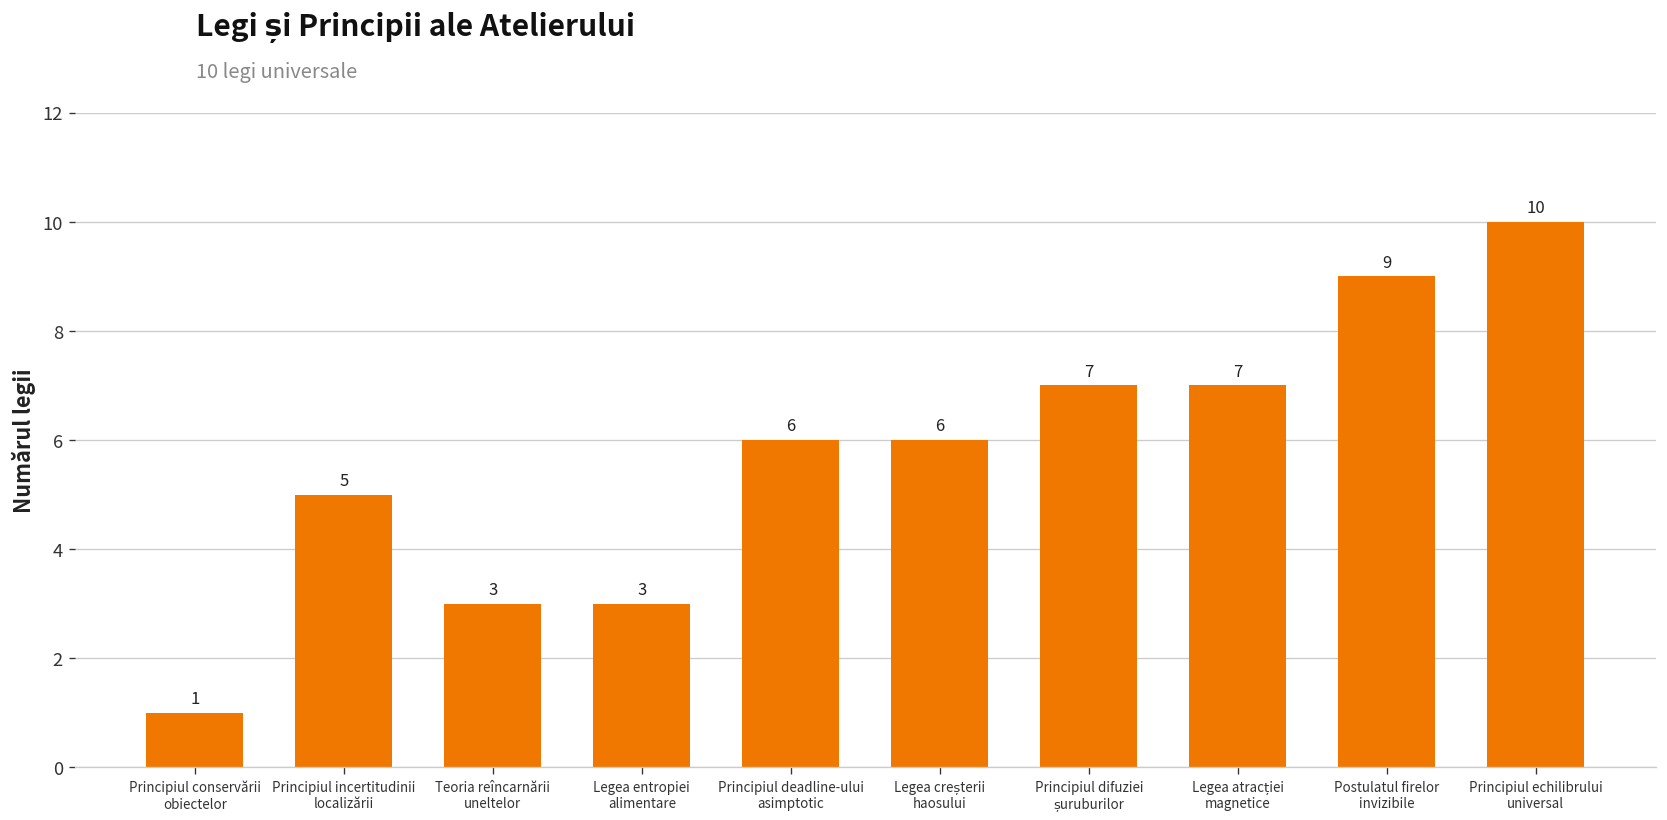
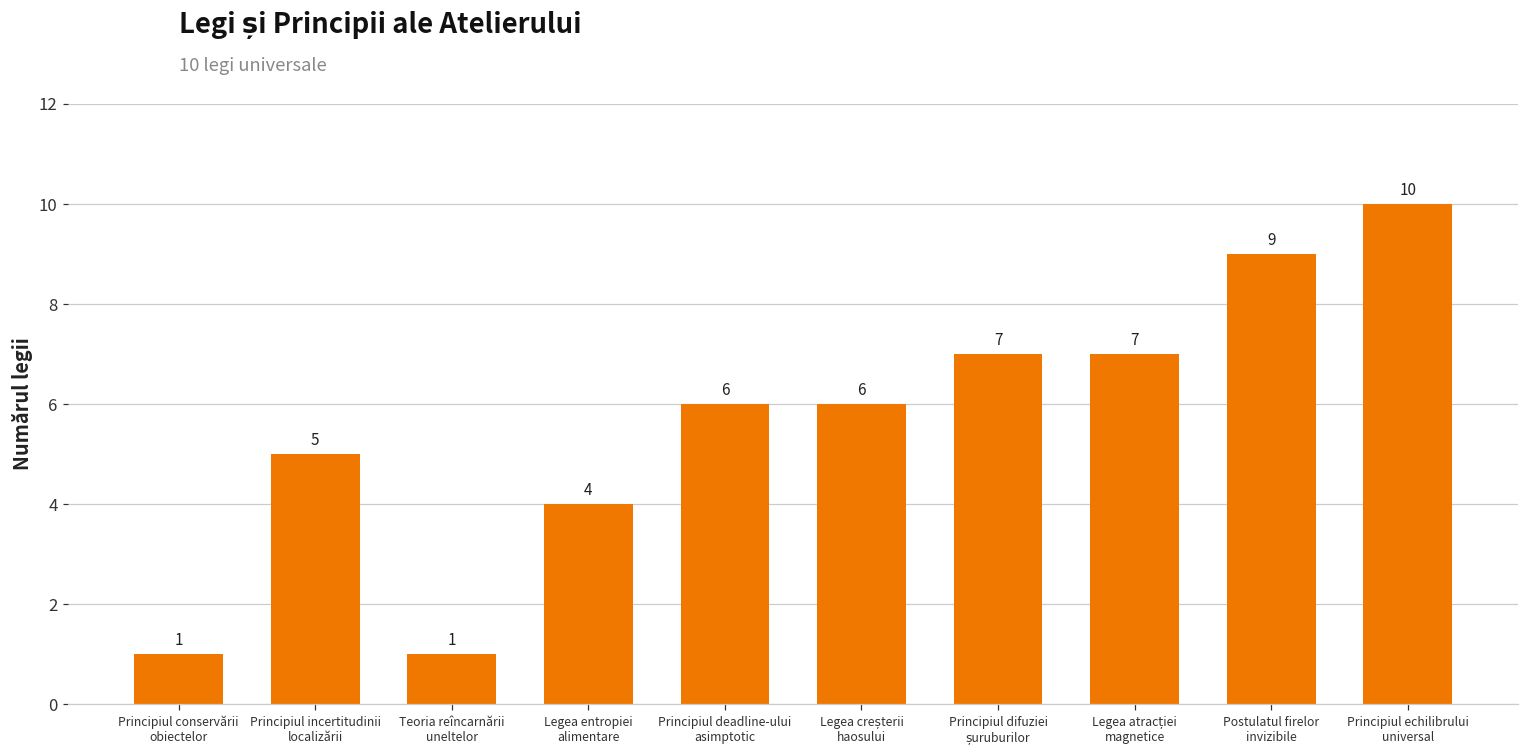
Teoria reîncarnării uneltelor: 3 -> 1
Legea entropiei alimentare: 3 -> 4
